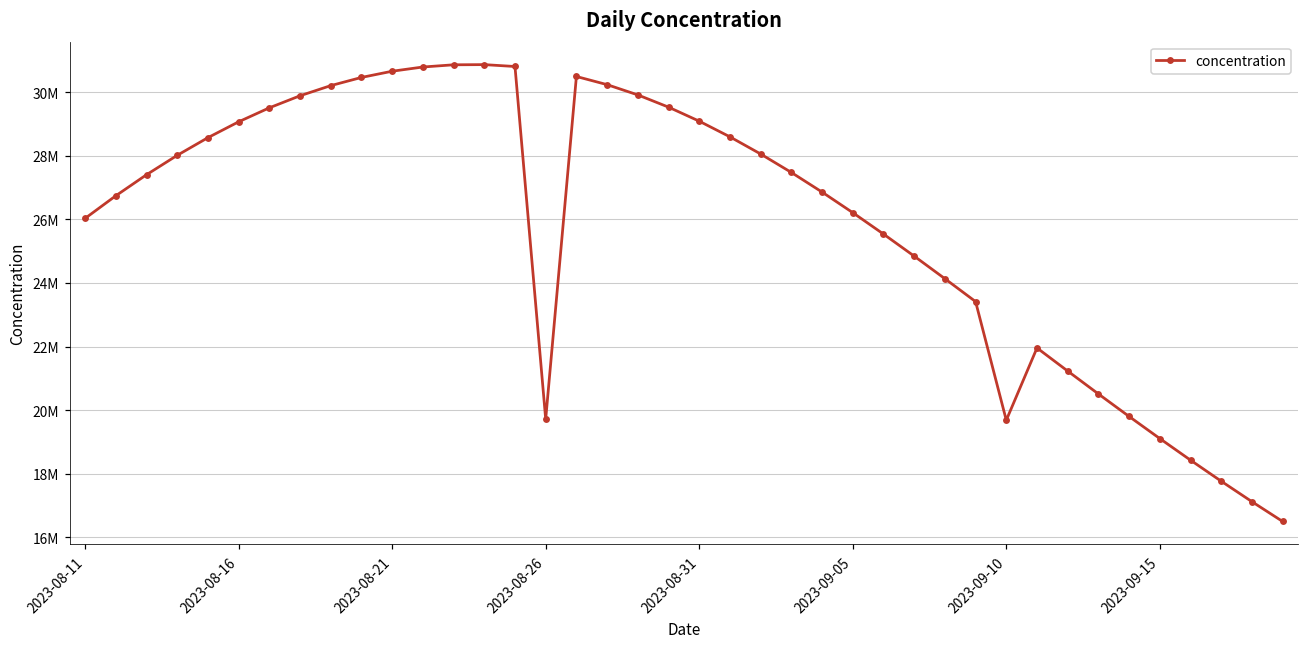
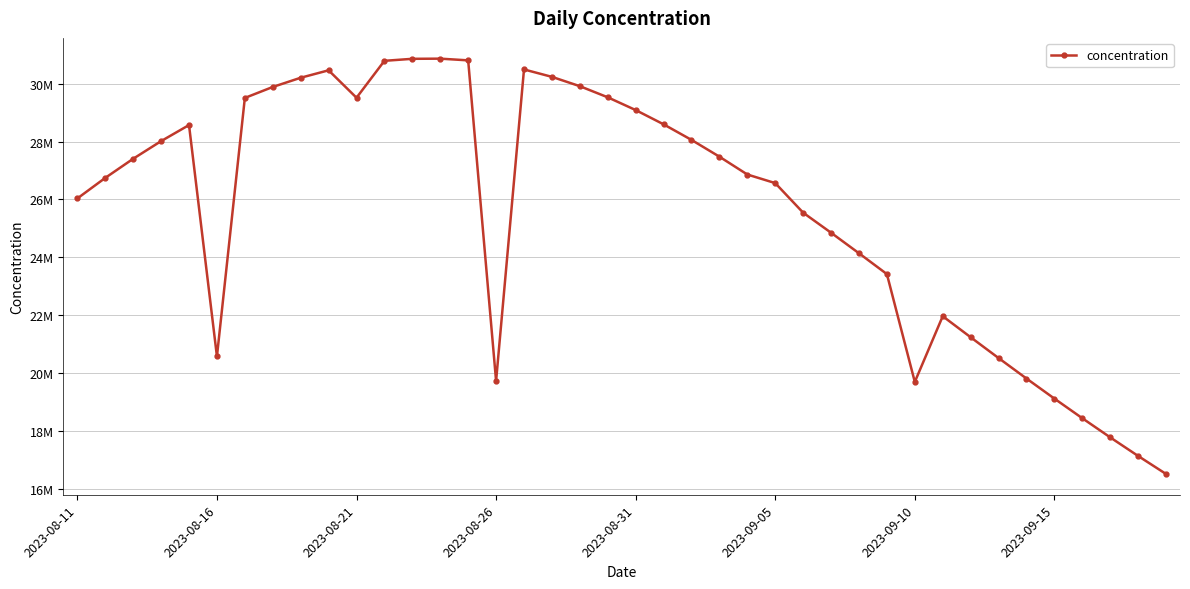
2023-08-16: 29100000 -> 20600000
2023-08-21: 30700000 -> 29500000
2023-09-05: 26200000 -> 26600000
